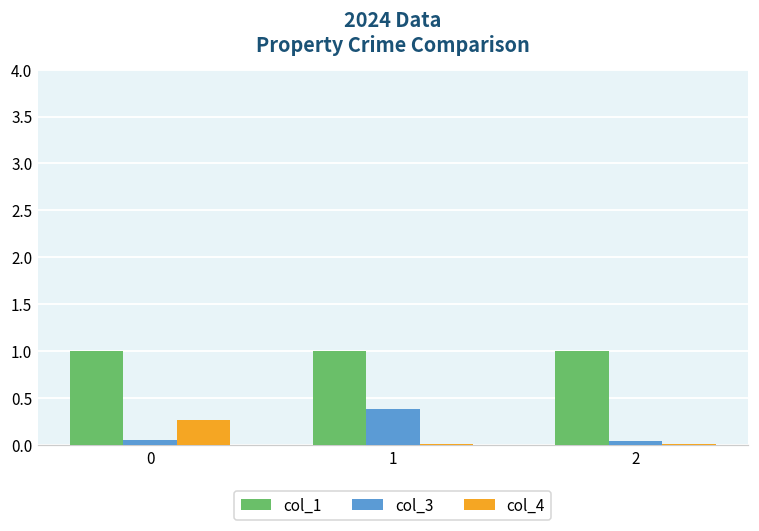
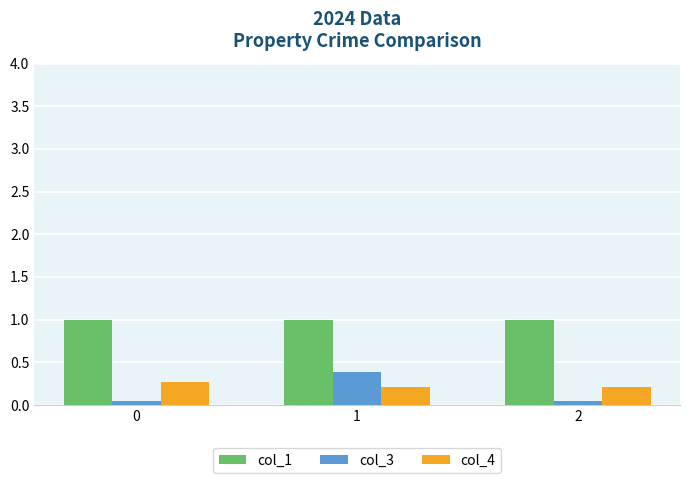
col_4, 1: 0.0 -> 0.2
col_4, 2: 0.0 -> 0.2
